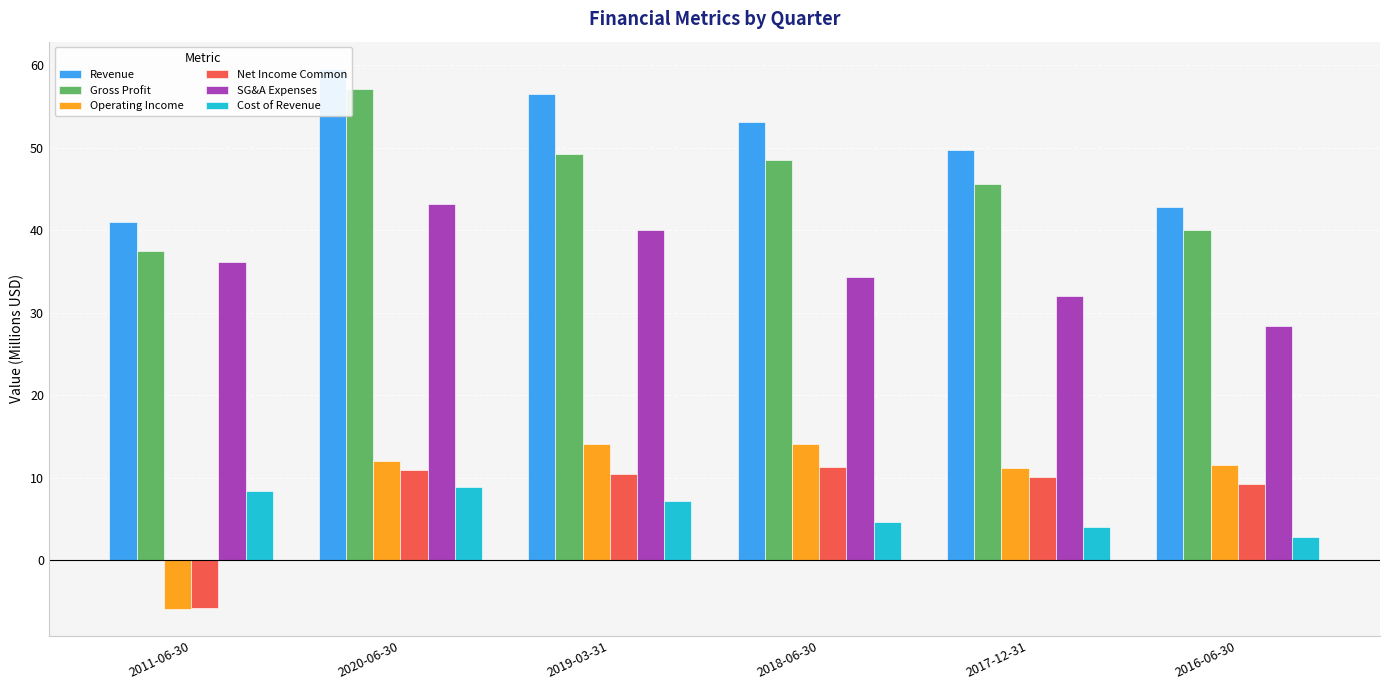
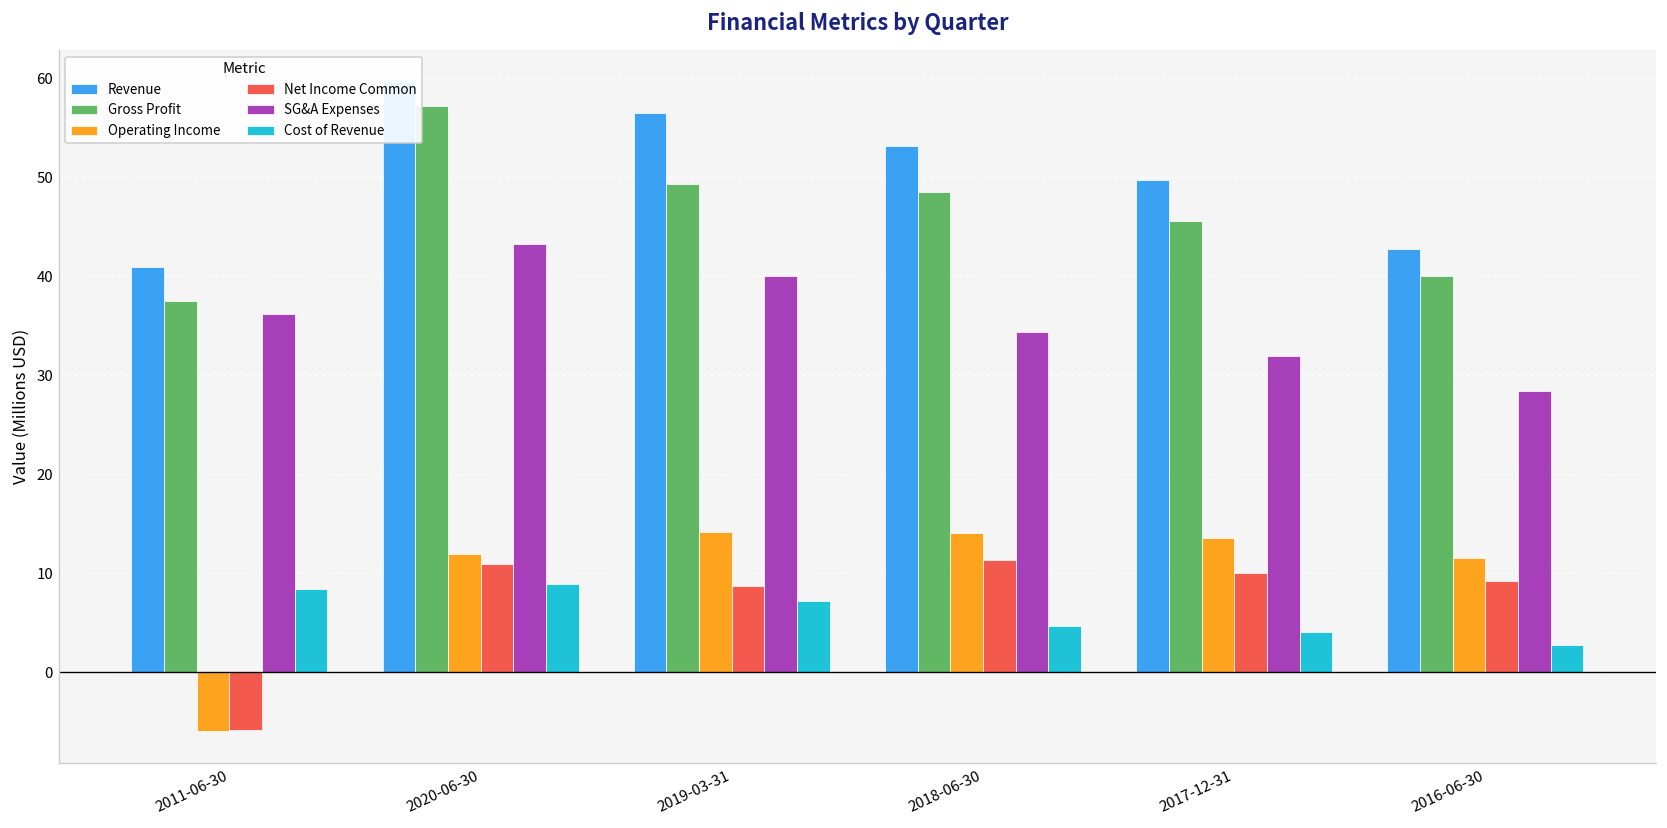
Net Income Common, 2019-03-31: 10 -> 9
Operating Income, 2017-12-31: 11 -> 14
